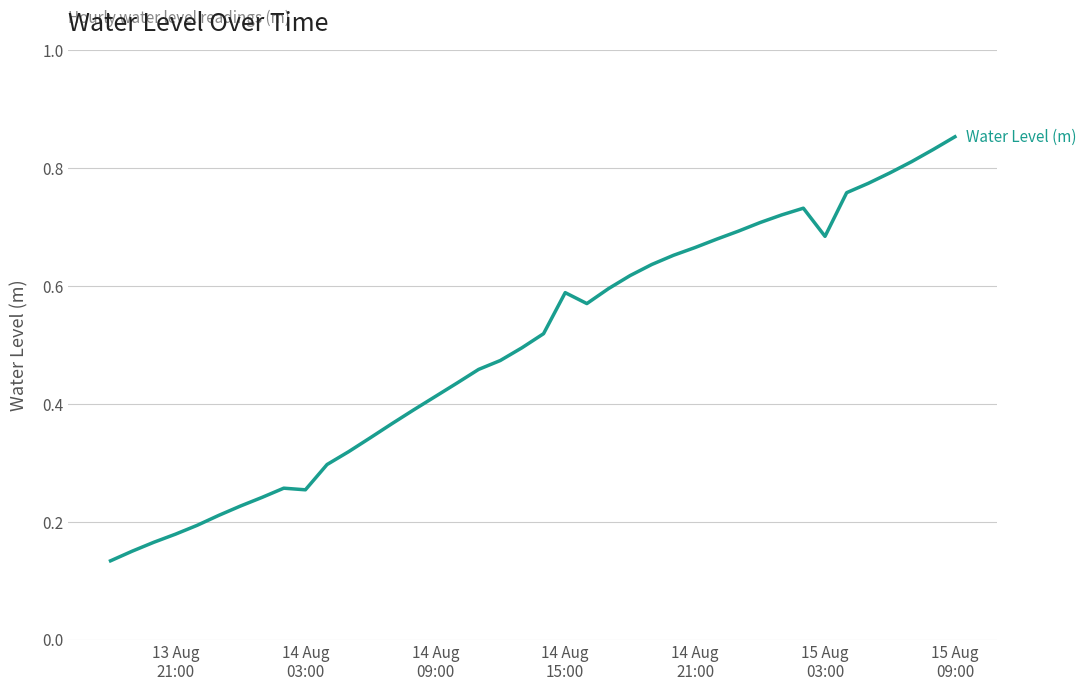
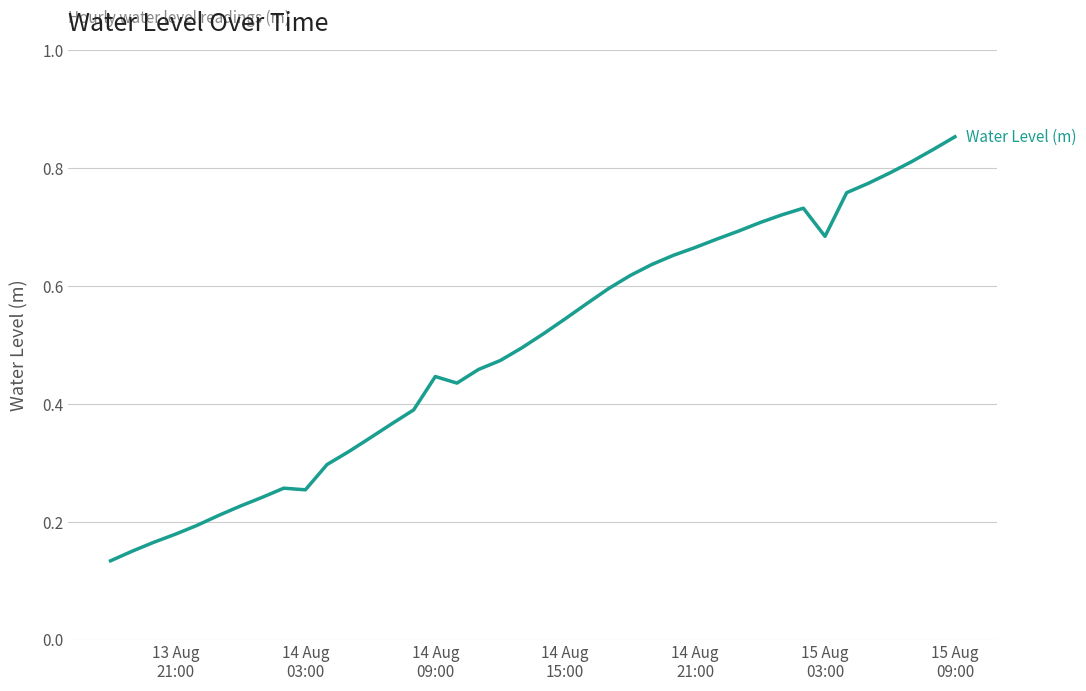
14 Aug 09:00: 0.41 -> 0.45
14 Aug 15:00: 0.59 -> 0.54
